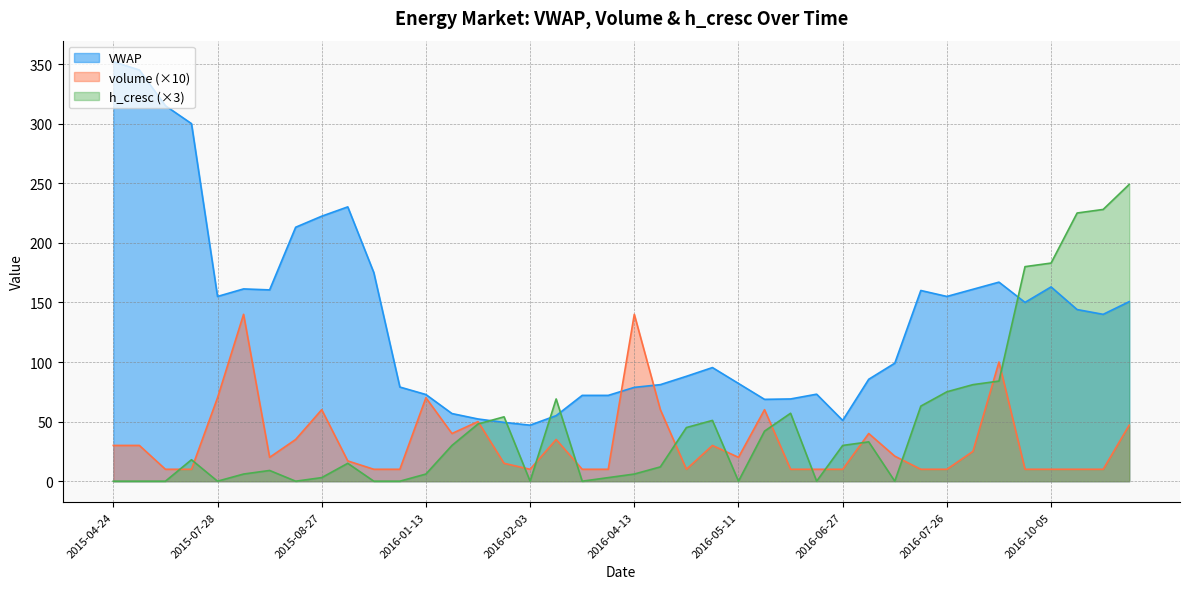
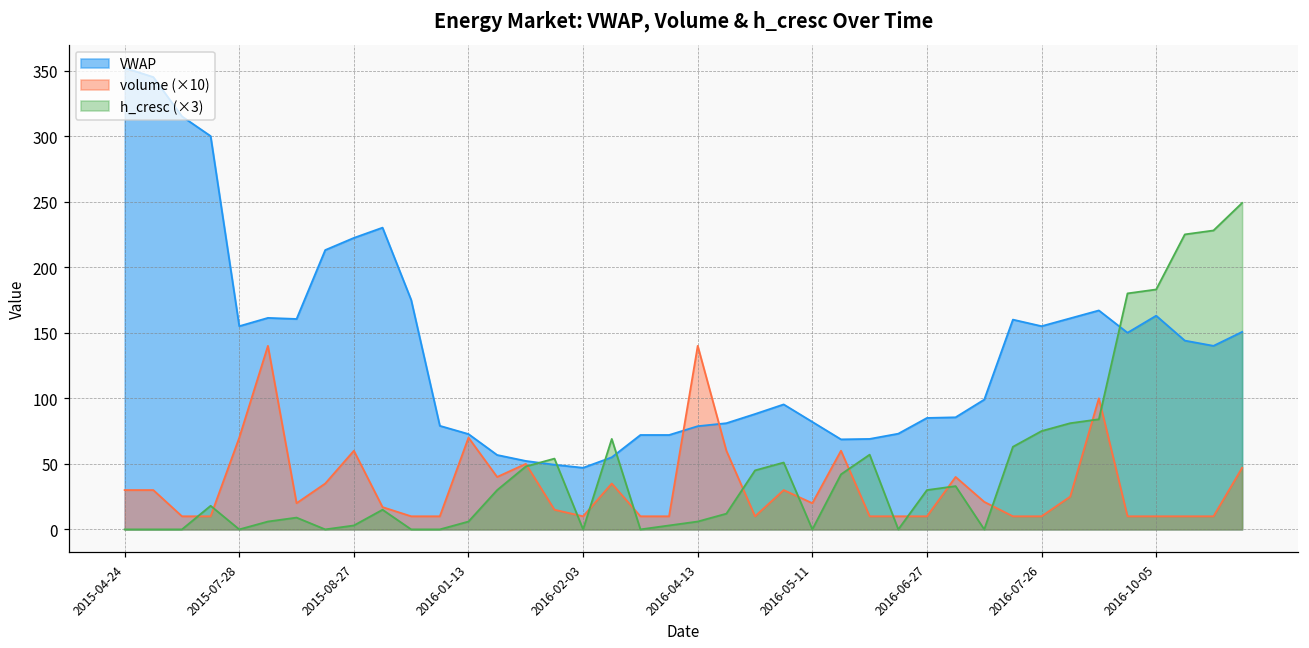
VWAP, 2016-06-27: 51 -> 85
